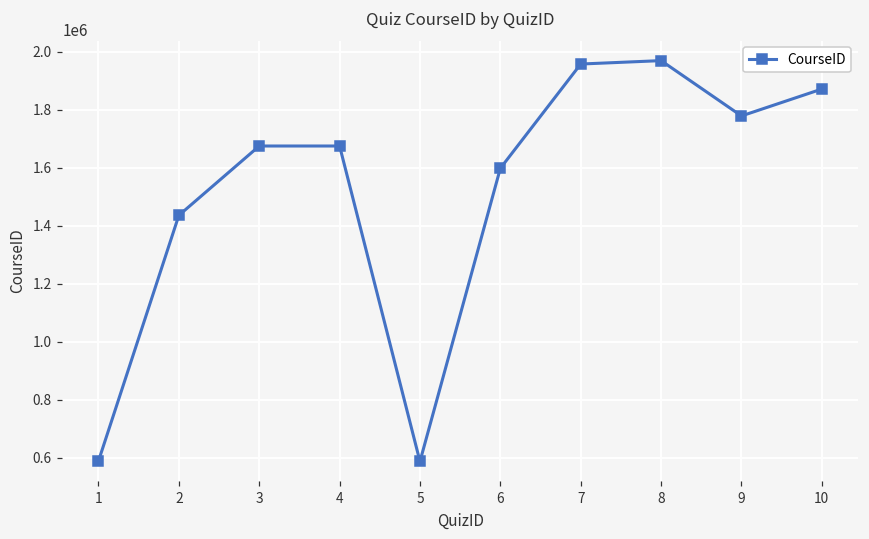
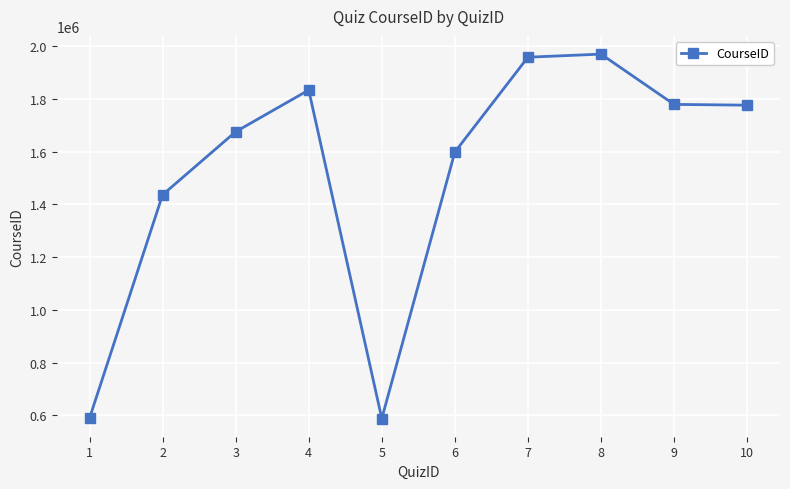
4: 1680000 -> 1830000
10: 1870000 -> 1780000
